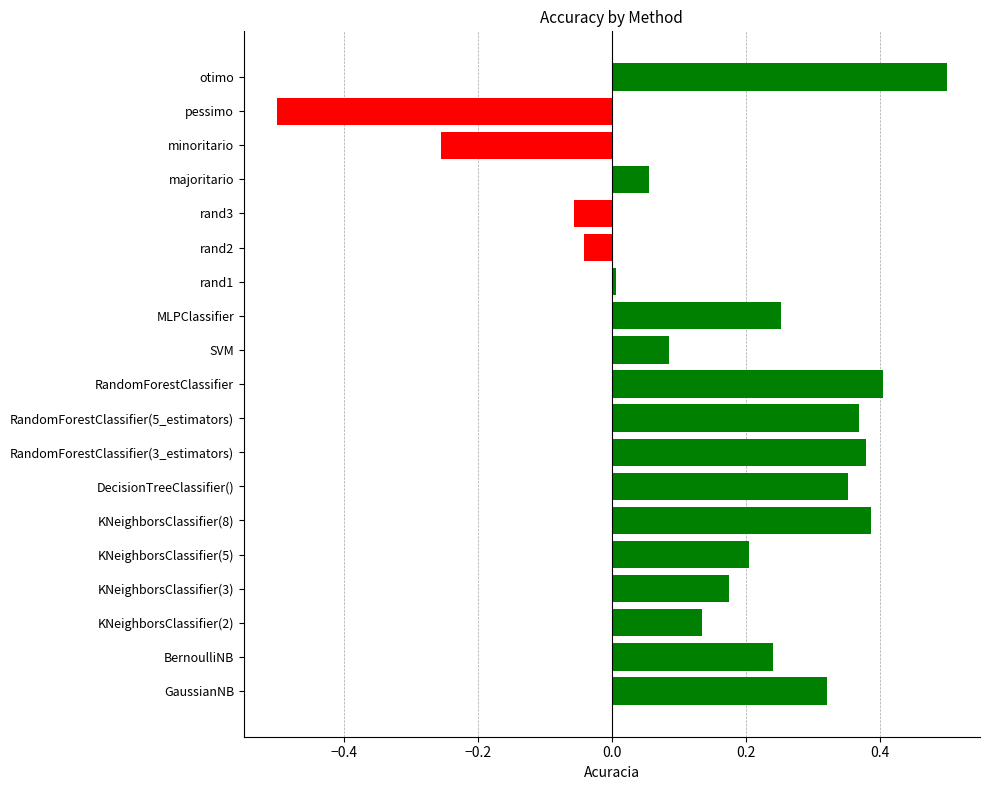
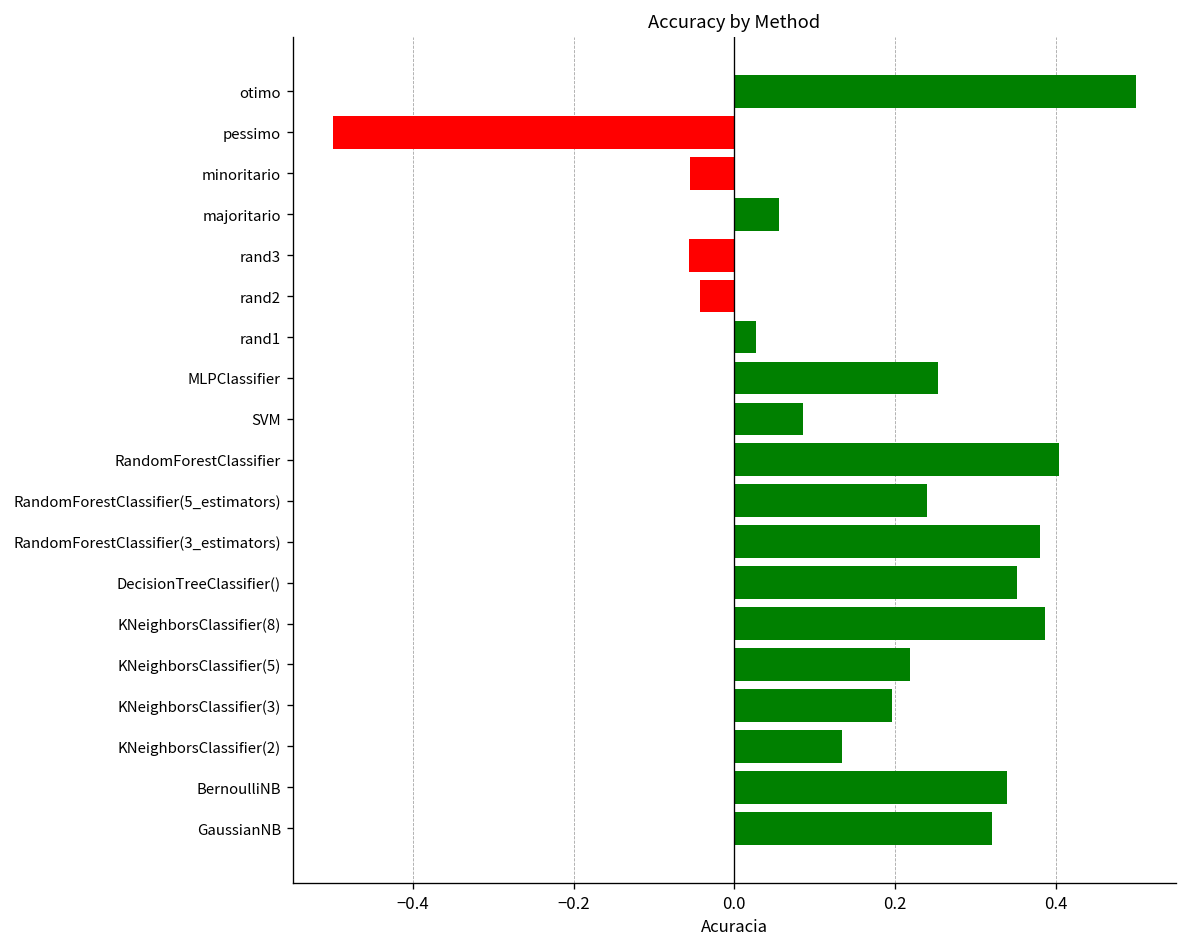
minoritario: -0.26 -> -0.06
rand1: 0.01 -> 0.03
RandomForestClassifier(5_estimators): 0.37 -> 0.24
KNeighborsClassifier(5): 0.21 -> 0.22
KNeighborsClassifier(3): 0.18 -> 0.20
BernoulliNB: 0.24 -> 0.34
